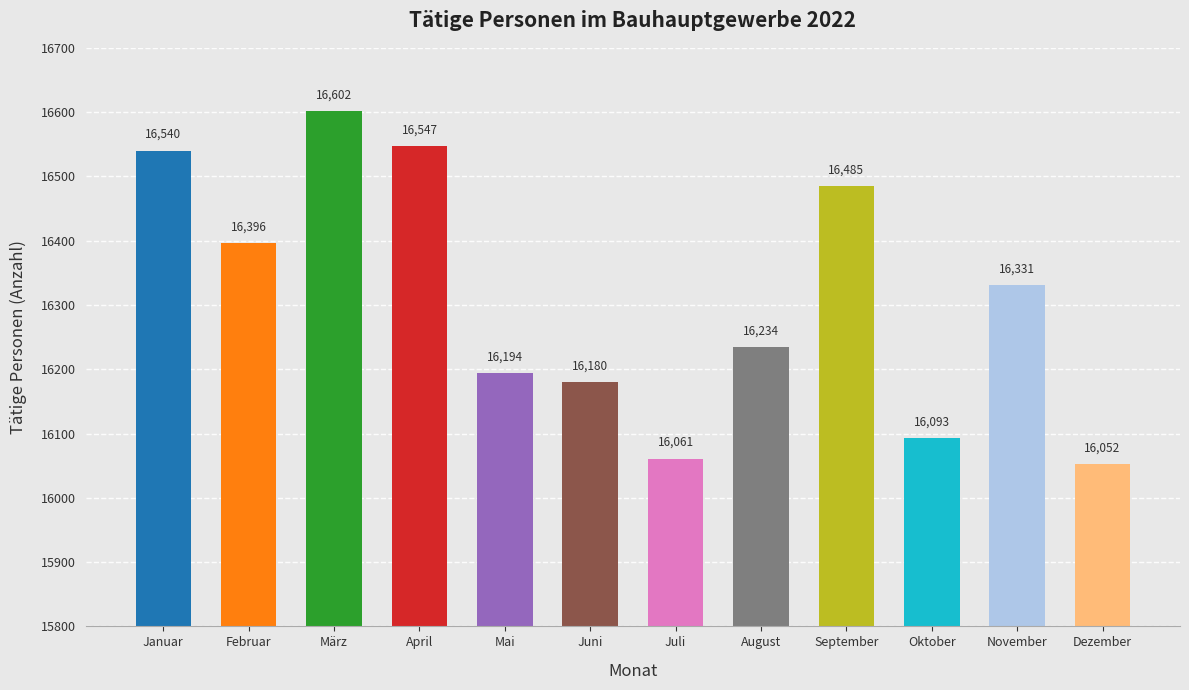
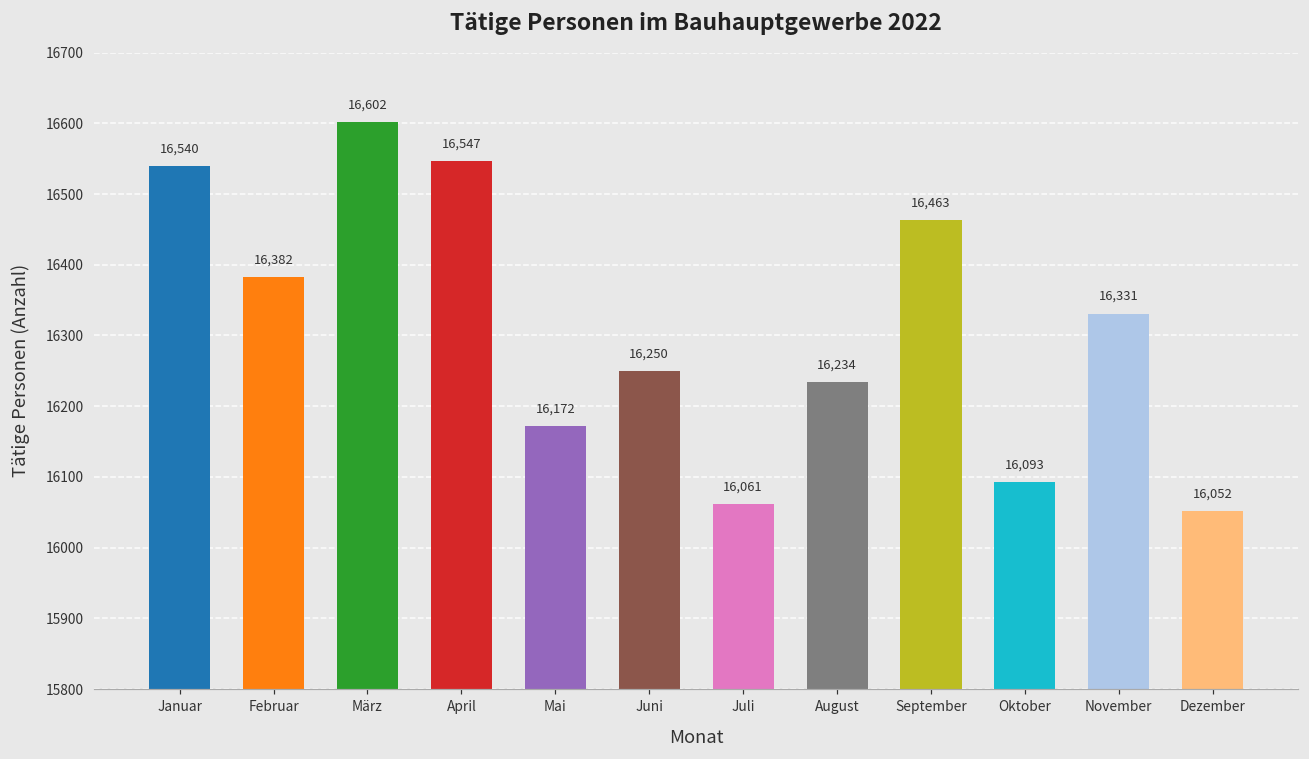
Februar: 16,396 -> 16,382
Mai: 16,194 -> 16,172
Juni: 16,180 -> 16,250
September: 16,485 -> 16,463
